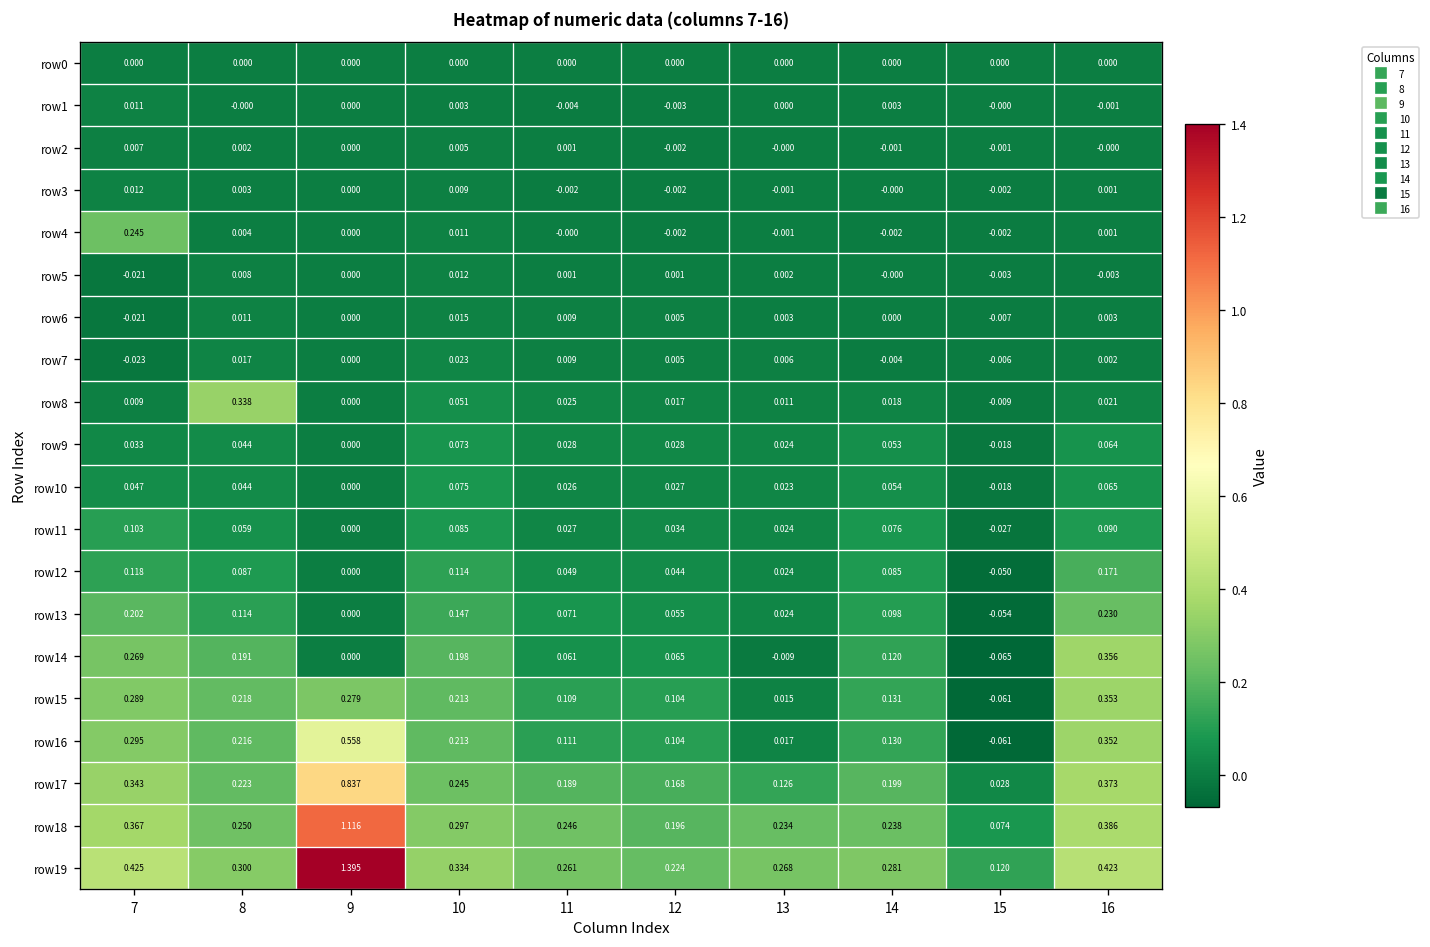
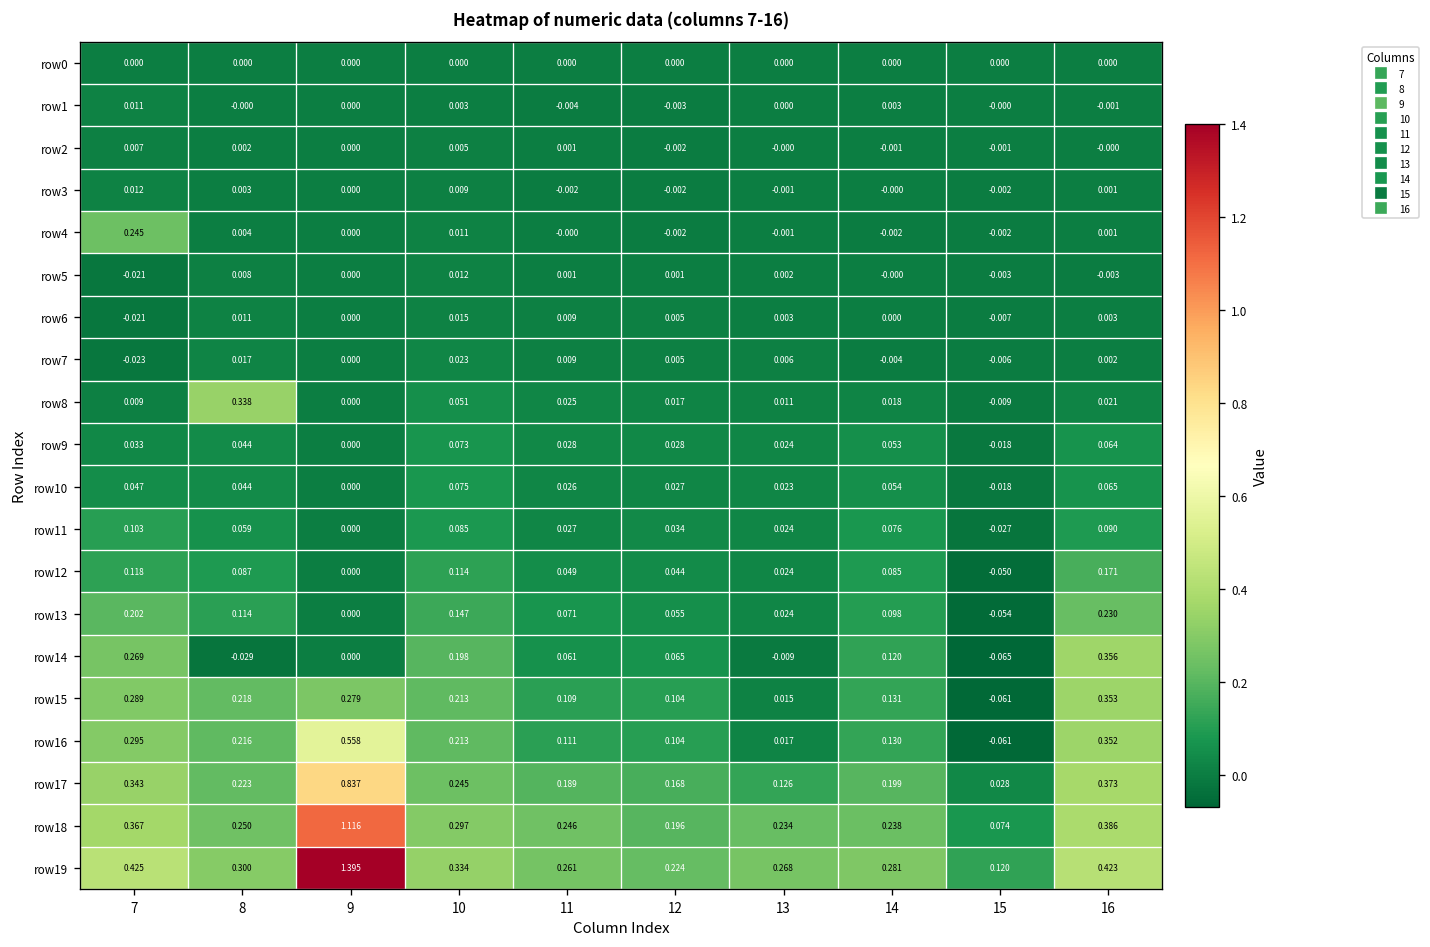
row14, 8: 0.191 -> -0.029
